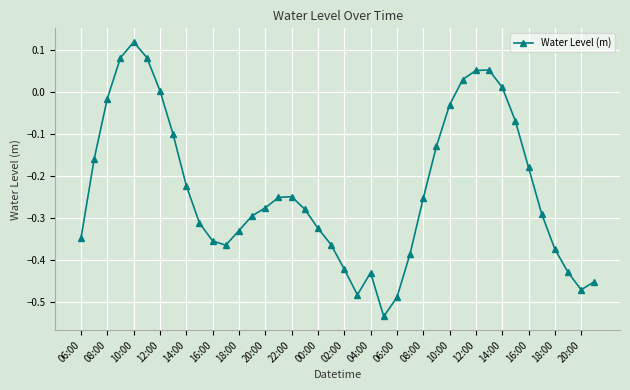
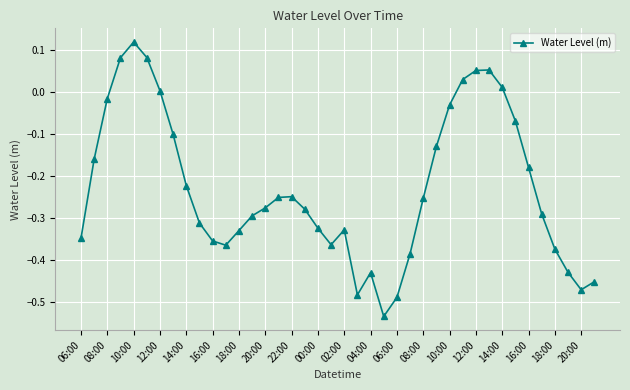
02:00: -0.42 -> -0.33
